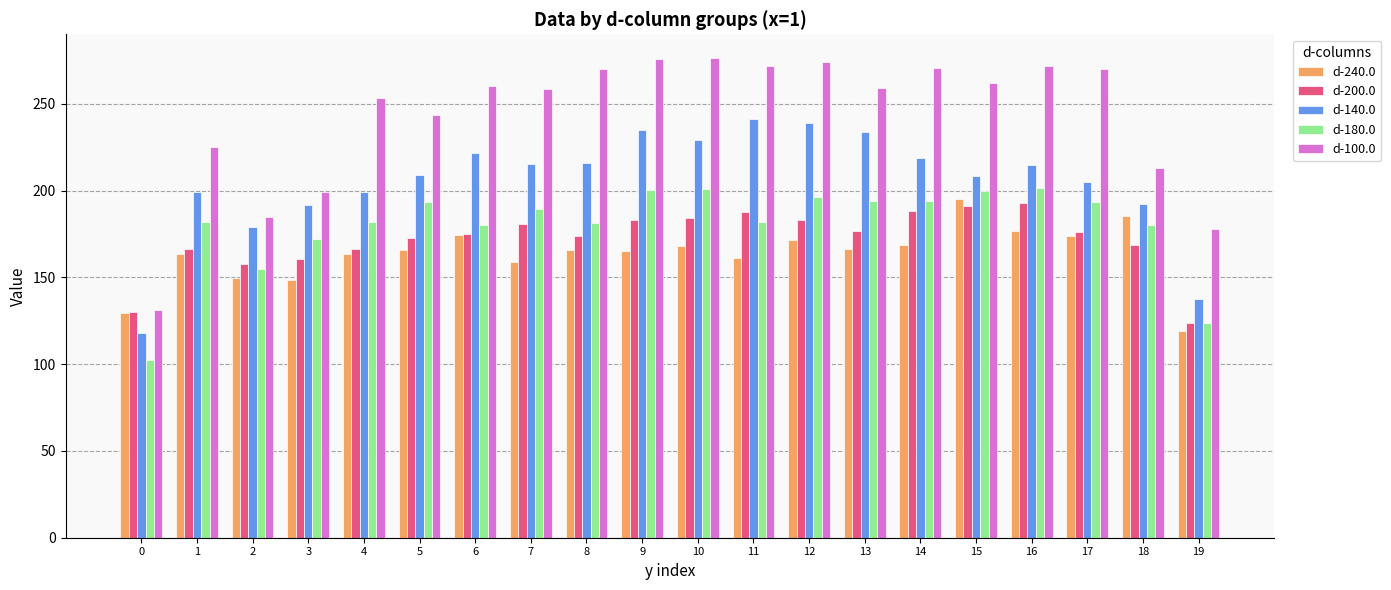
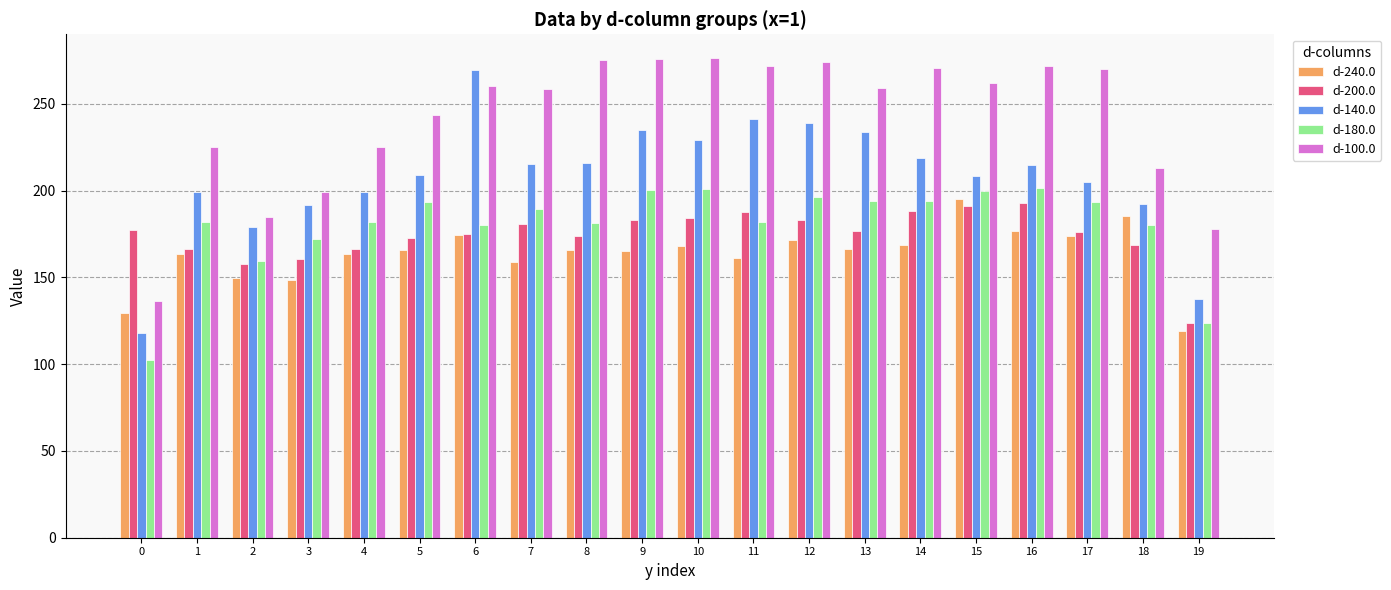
d-200.0, 0: 130 -> 177
d-100.0, 0: 131 -> 136
d-180.0, 2: 155 -> 160
d-100.0, 4: 253 -> 225
d-140.0, 6: 222 -> 269
d-100.0, 8: 270 -> 276
